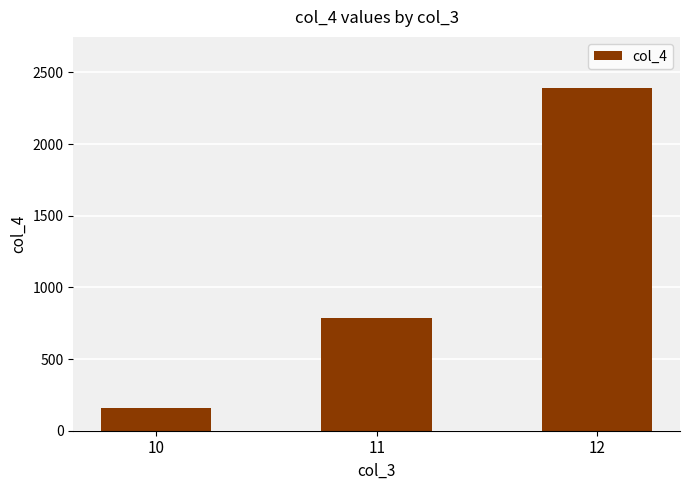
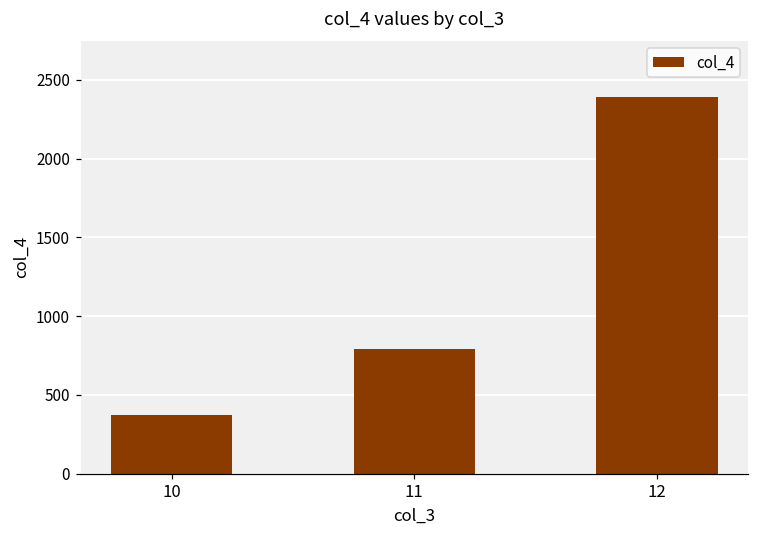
10: 160 -> 370
